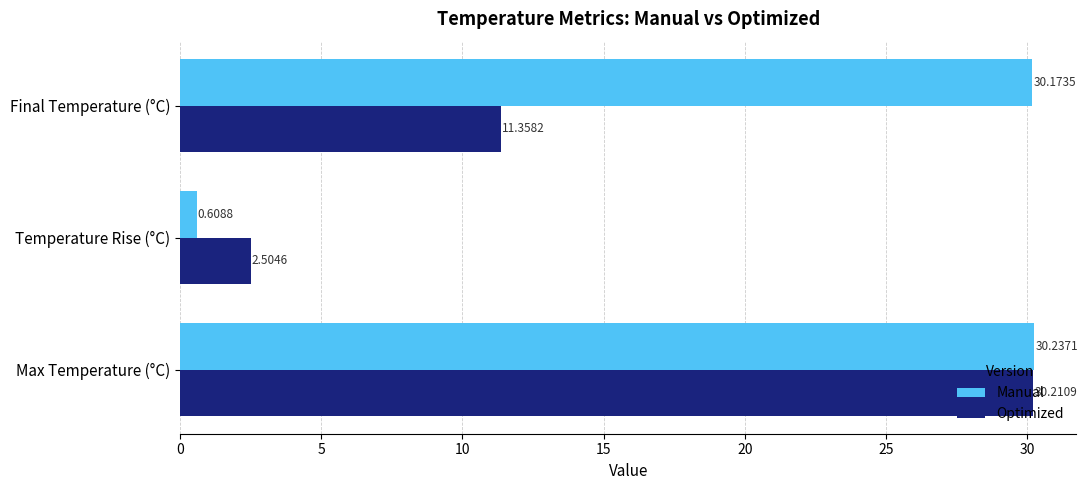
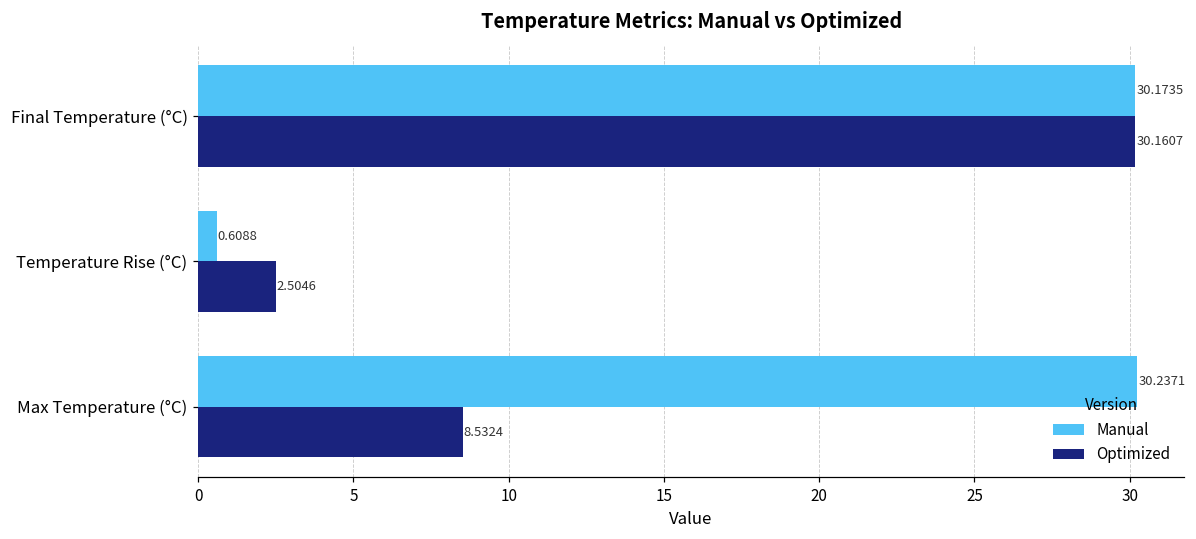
Optimized, Final Temperature (°C): 11.3582 -> 30.1607
Optimized, Max Temperature (°C): 30.2109 -> 8.5324
